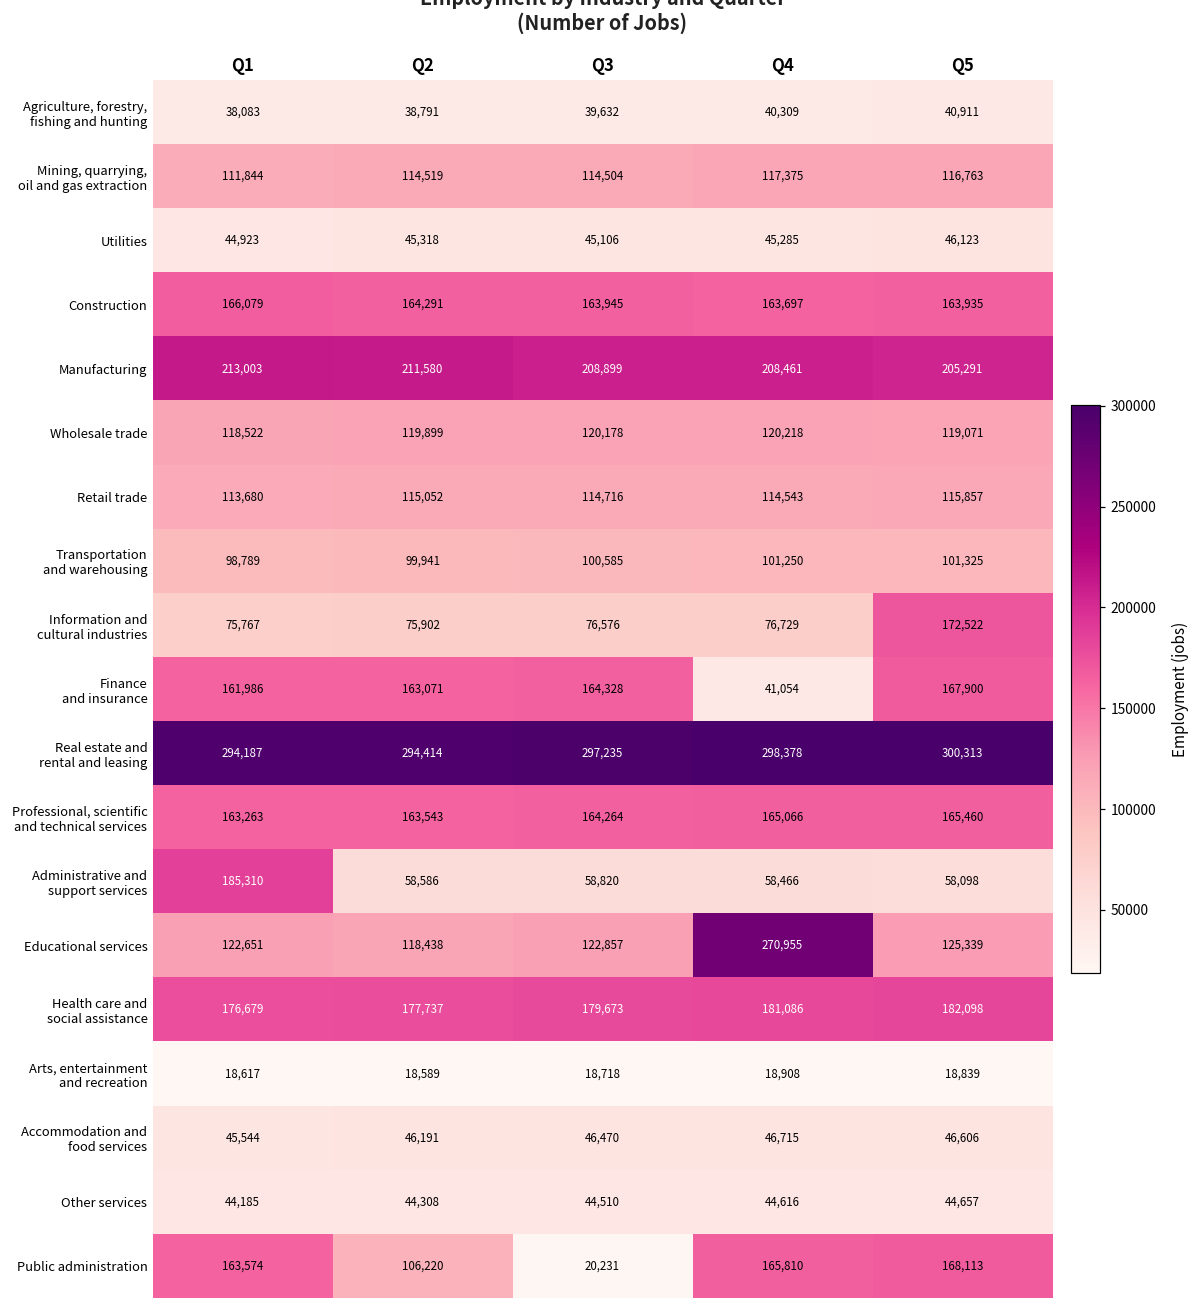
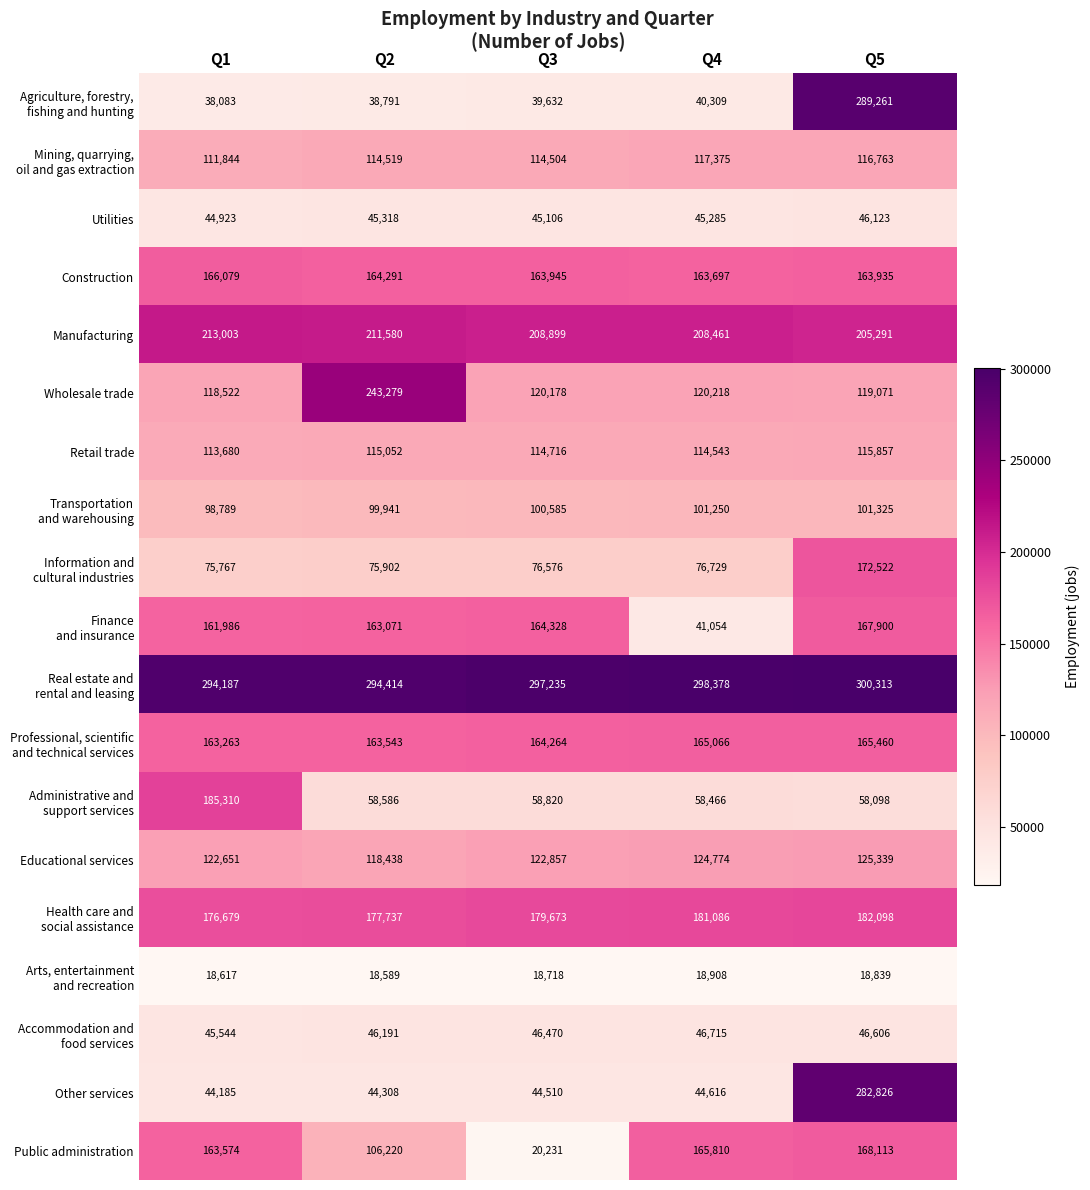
Agriculture, forestry, fishing and hunting, Q5: 40,911 -> 289,261
Wholesale trade, Q2: 119,899 -> 243,279
Educational services, Q4: 270,955 -> 124,774
Other services, Q5: 44,657 -> 282,826
